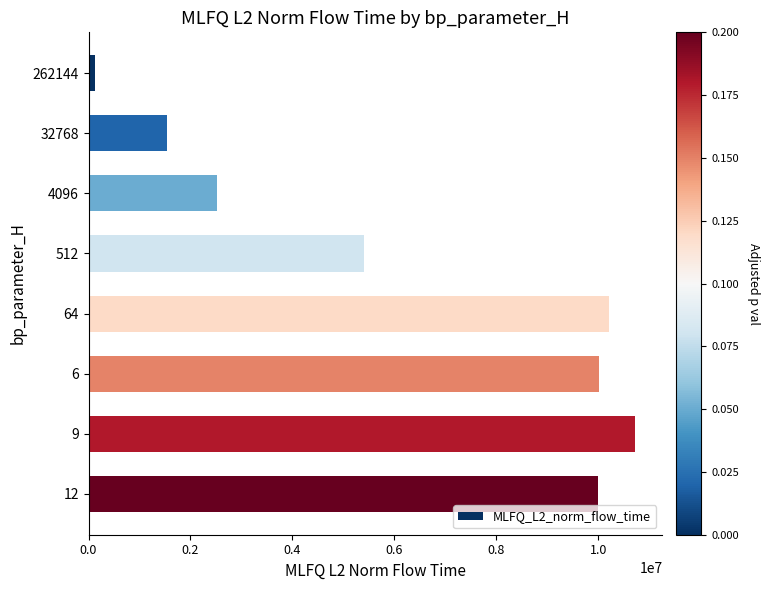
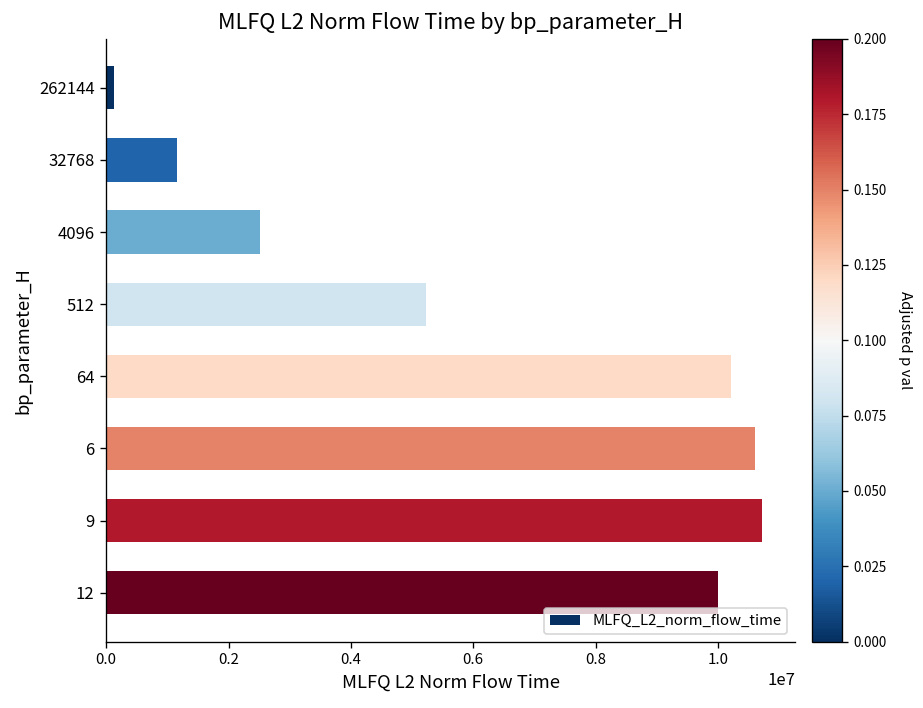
32768: 1500000 -> 1200000
512: 5400000 -> 5200000
6: 10000000 -> 10600000
